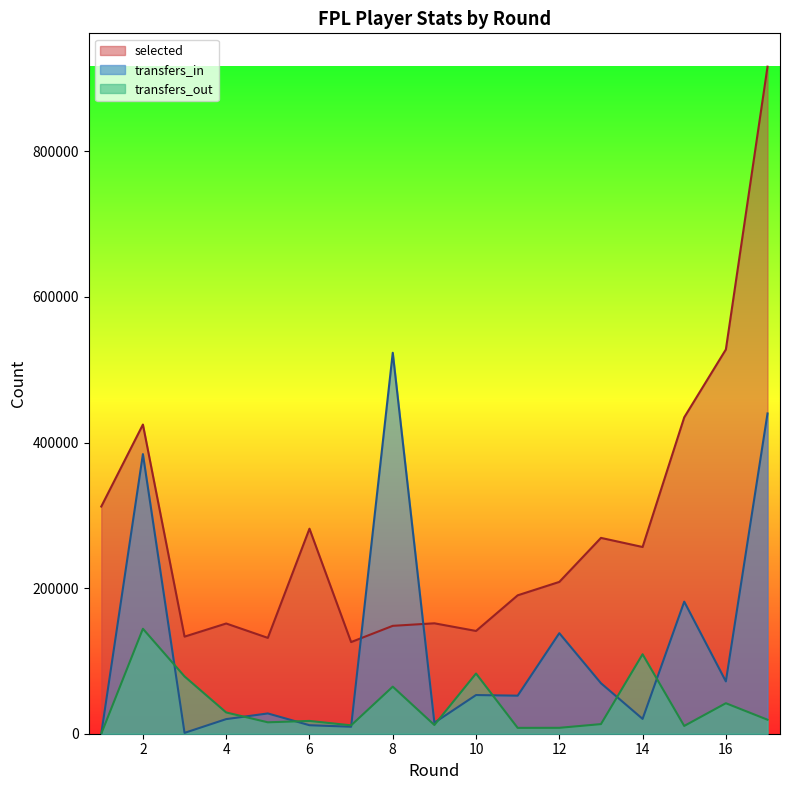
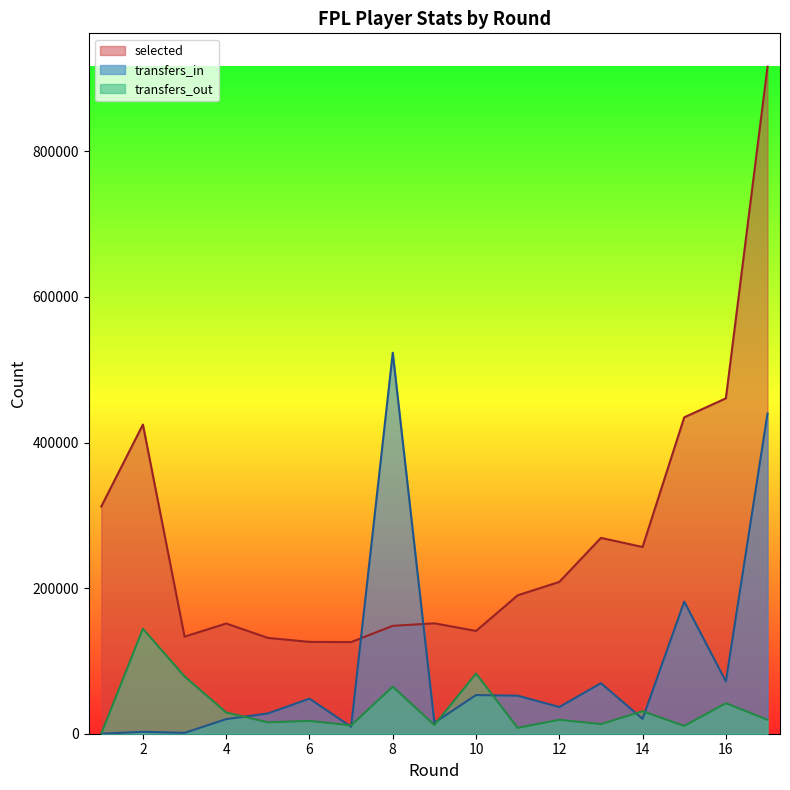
transfers_in, 2: 380000 -> 0
selected, 6: 280000 -> 130000
transfers_in, 6: 10000 -> 50000
transfers_in, 12: 140000 -> 40000
transfers_out, 12: 10000 -> 20000
transfers_out, 14: 110000 -> 30000
selected, 16: 530000 -> 460000
